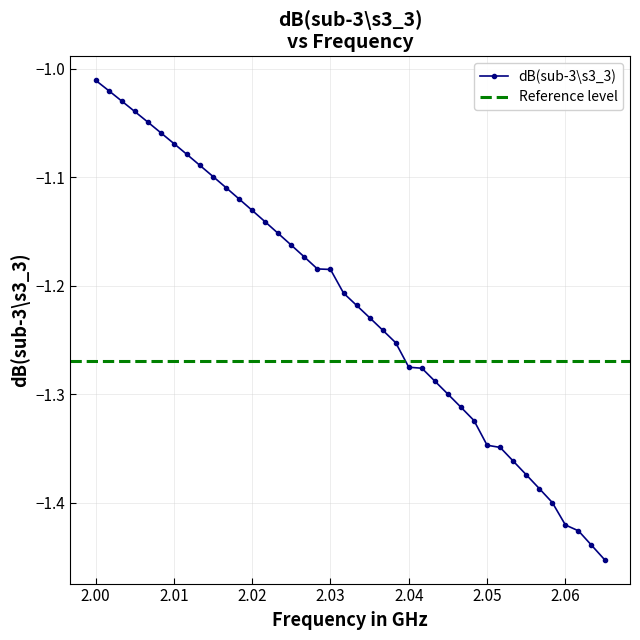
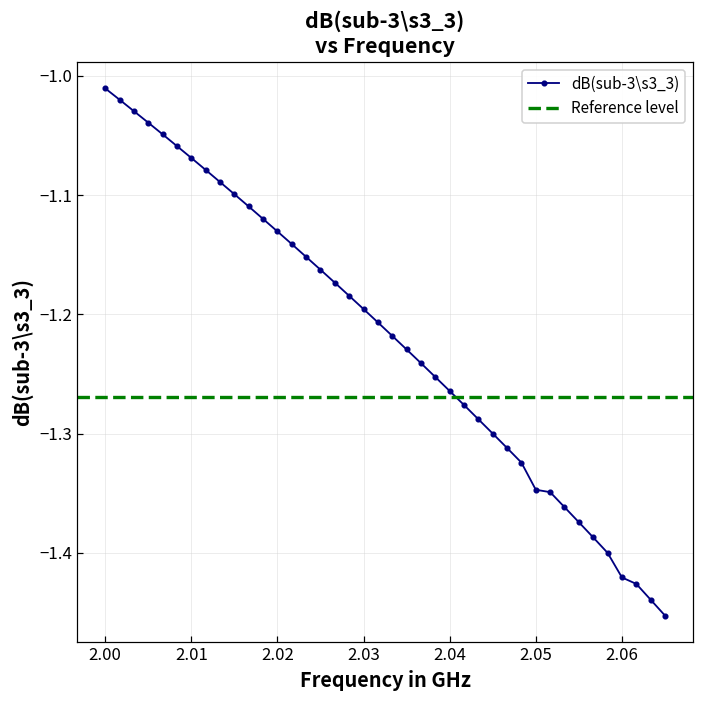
2.03: -1.185 -> -1.196
2.04: -1.275 -> -1.264
